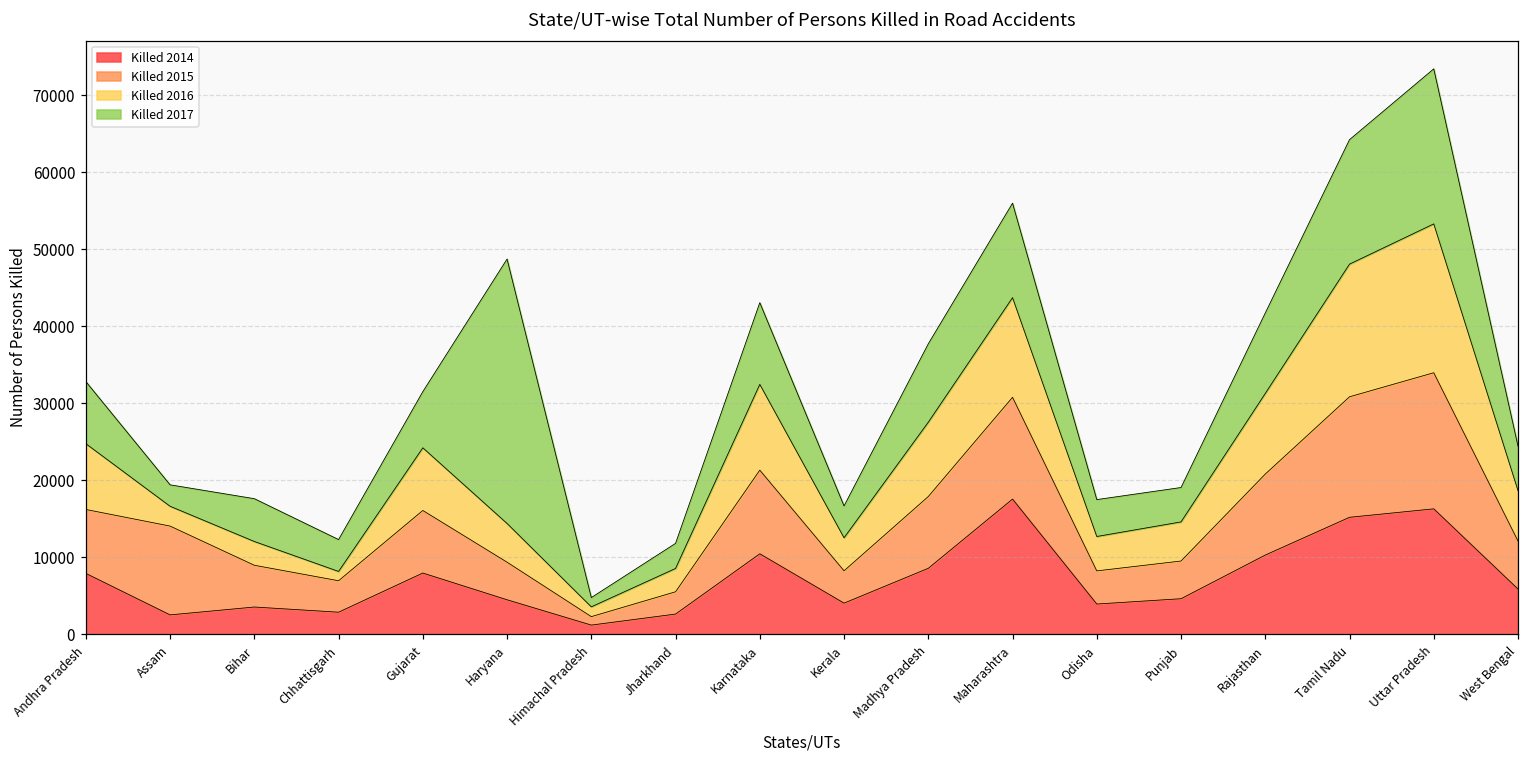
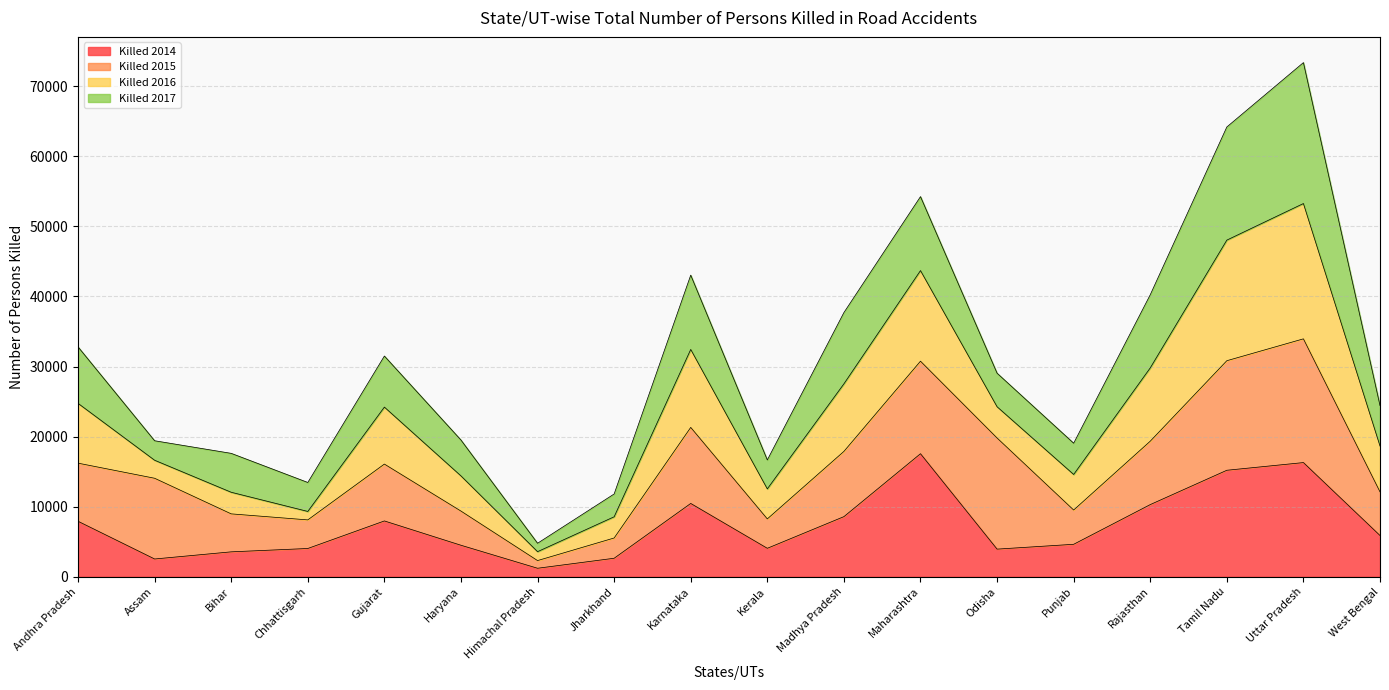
Killed 2014, Chhattisgarh: 3000 -> 4000
Killed 2017, Haryana: 34000 -> 5000
Killed 2017, Maharashtra: 12000 -> 11000
Killed 2015, Odisha: 4000 -> 16000
Killed 2015, Rajasthan: 11000 -> 9000
